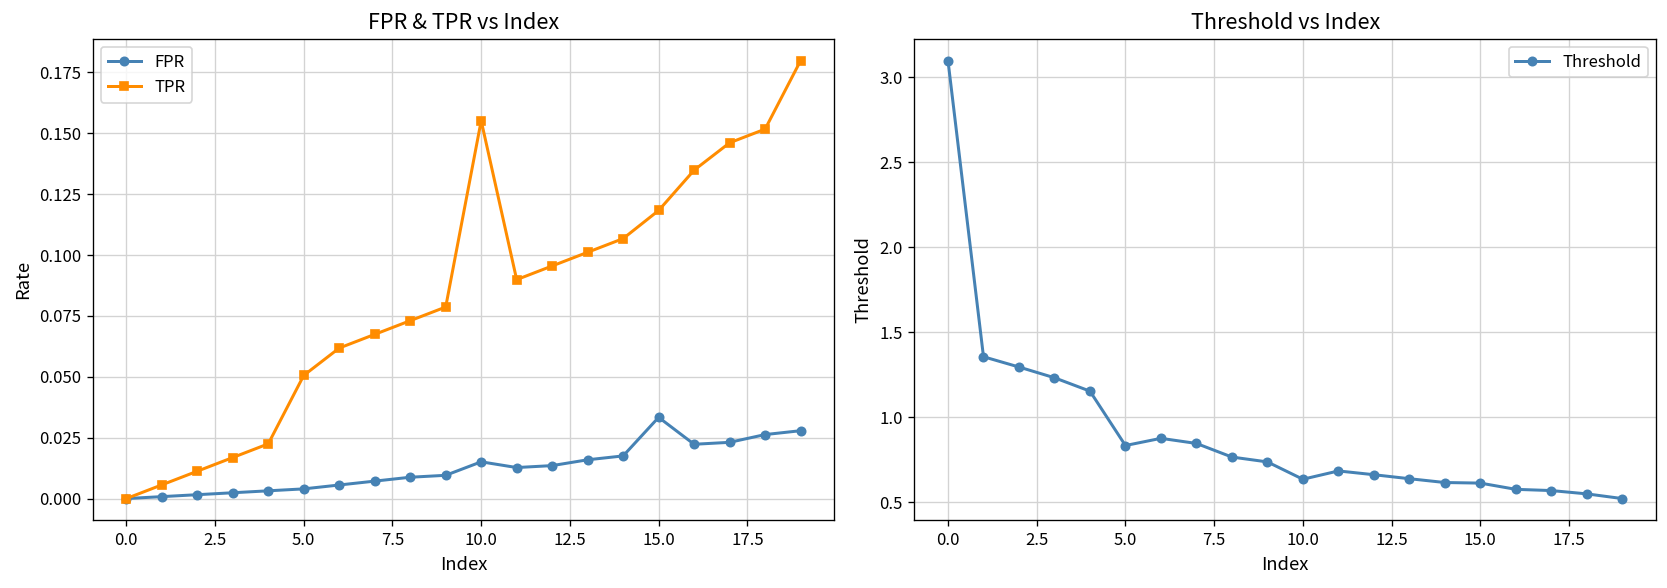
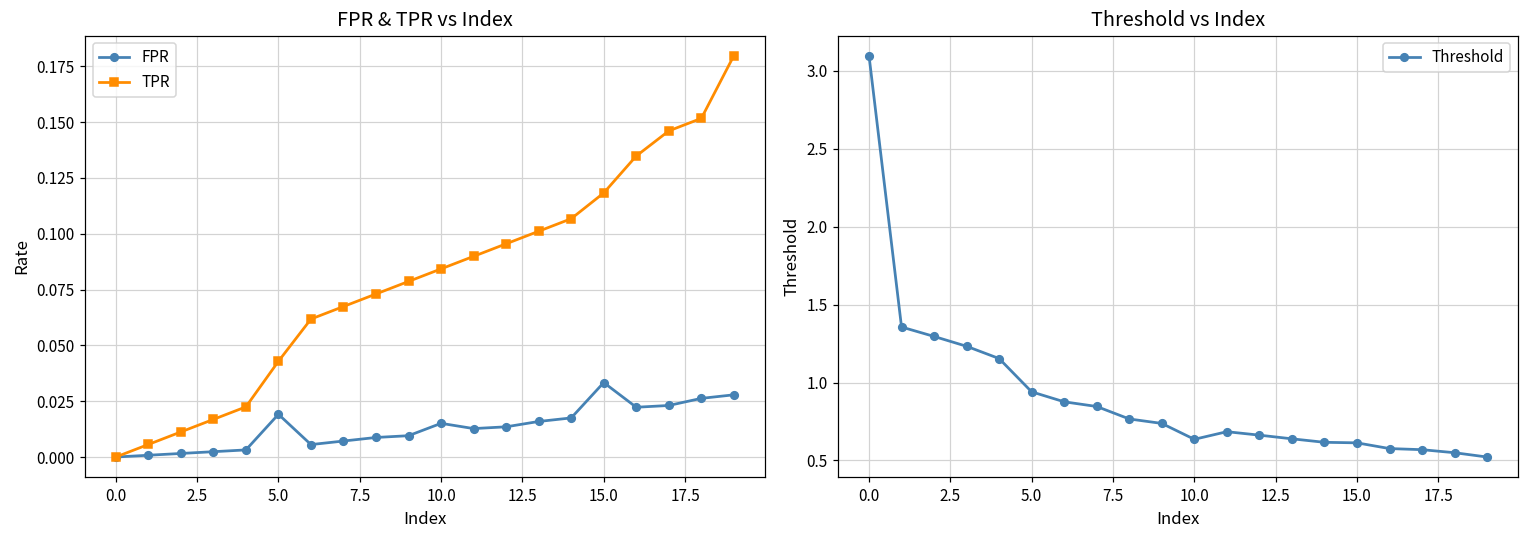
FPR & TPR vs Index, FPR, 5.0: 0.004 -> 0.019
FPR & TPR vs Index, TPR, 5.0: 0.051 -> 0.043
FPR & TPR vs Index, TPR, 10.0: 0.155 -> 0.084
Threshold vs Index, 5.0: 0.83 -> 0.94
